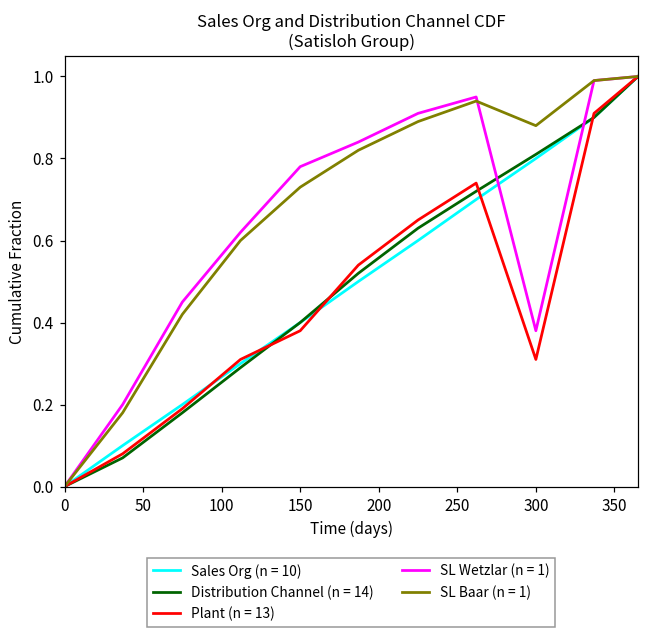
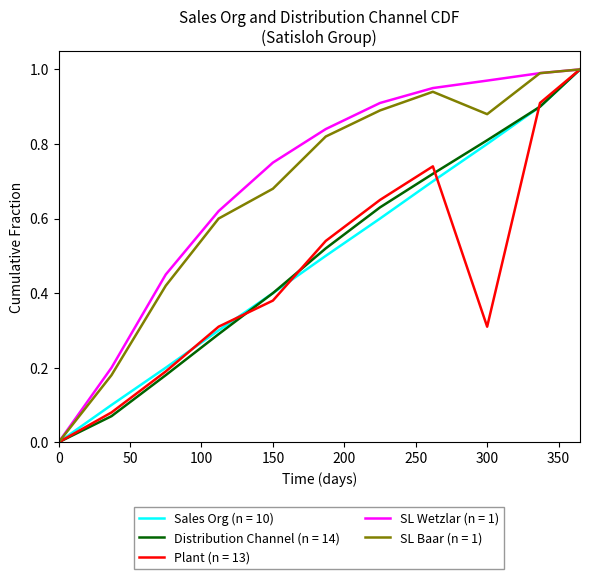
SL Wetzlar (n = 1), 150: 0.78 -> 0.75
SL Baar (n = 1), 150: 0.73 -> 0.68
SL Wetzlar (n = 1), 300: 0.38 -> 0.97
